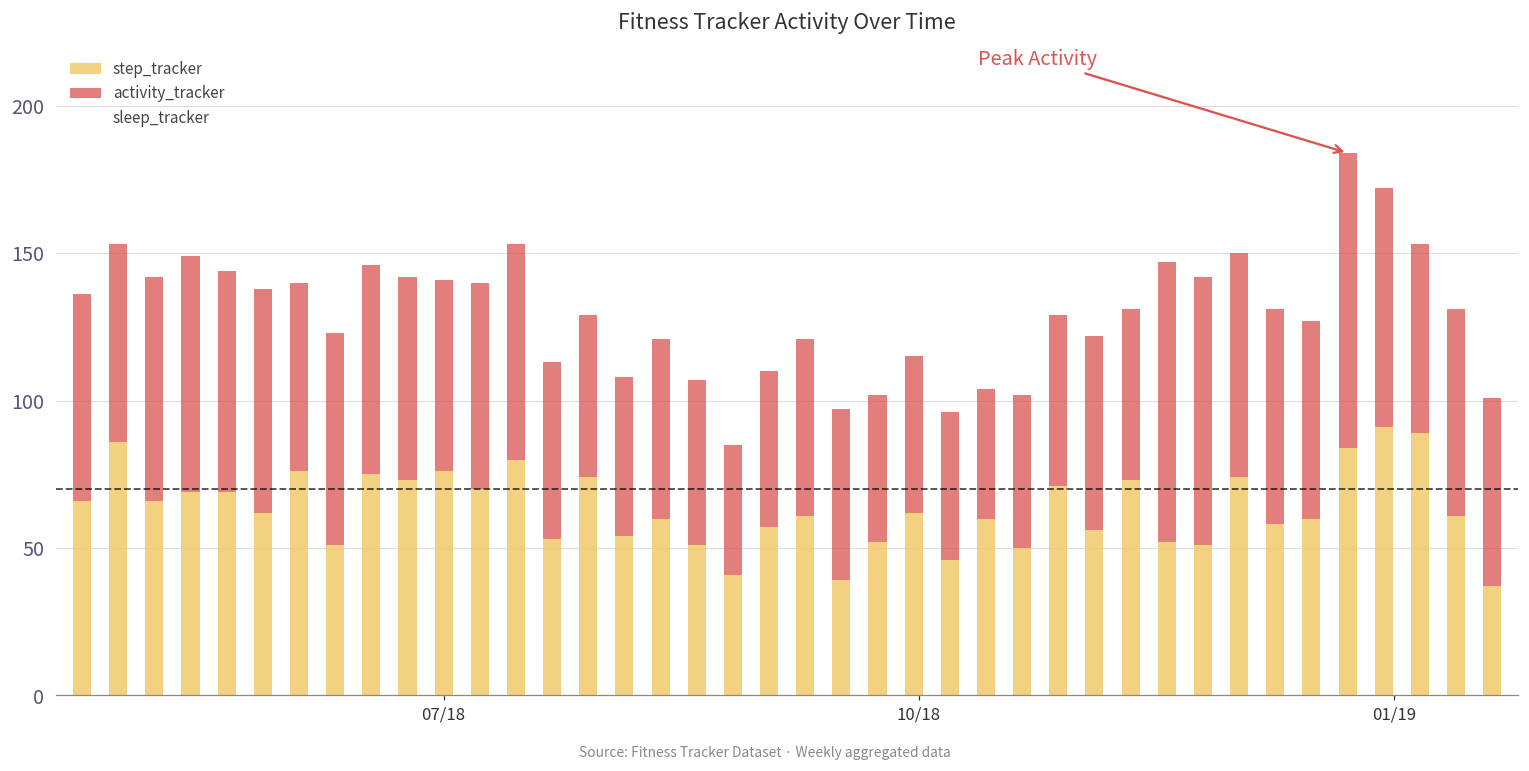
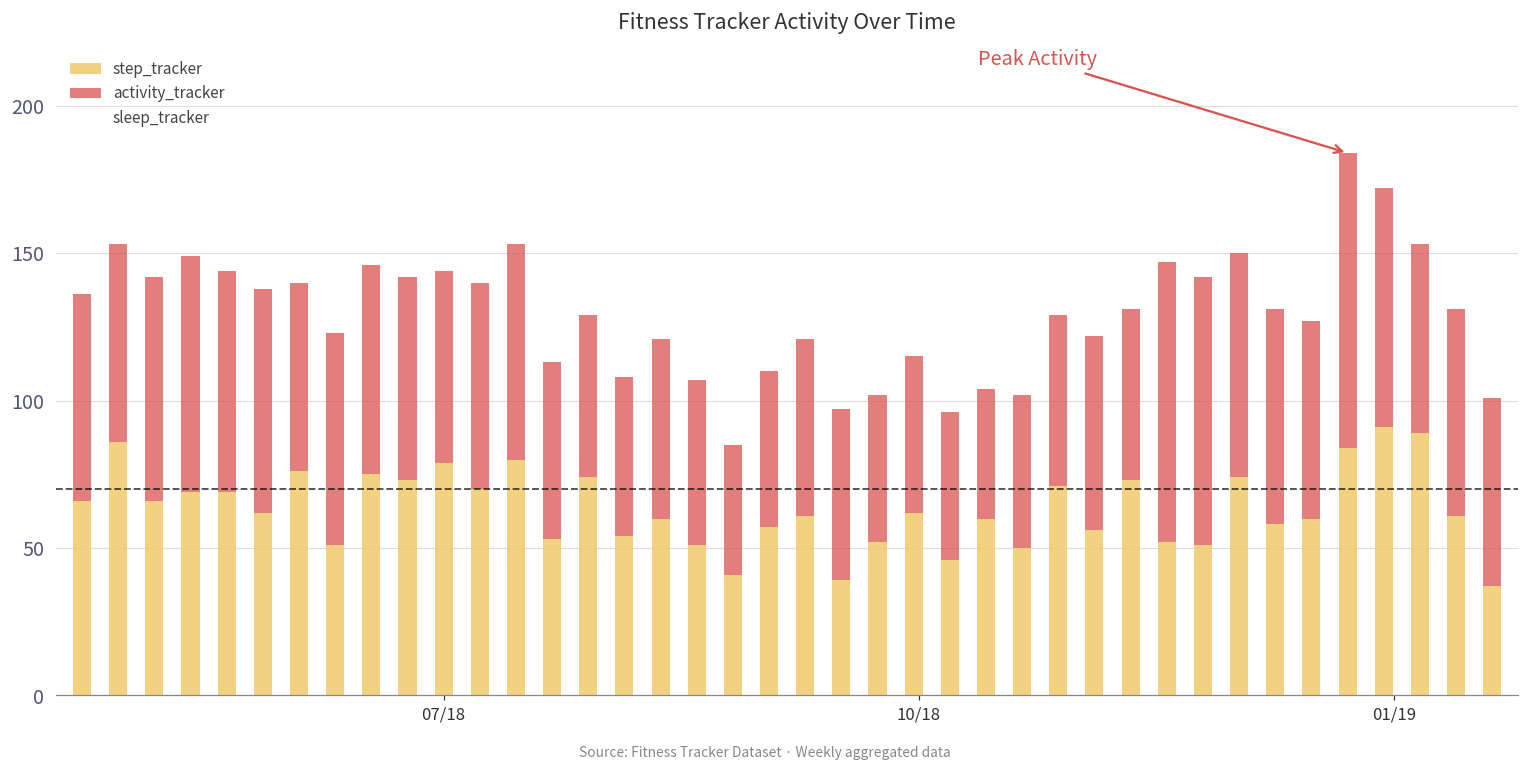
step_tracker, 07/18: 76 -> 79
